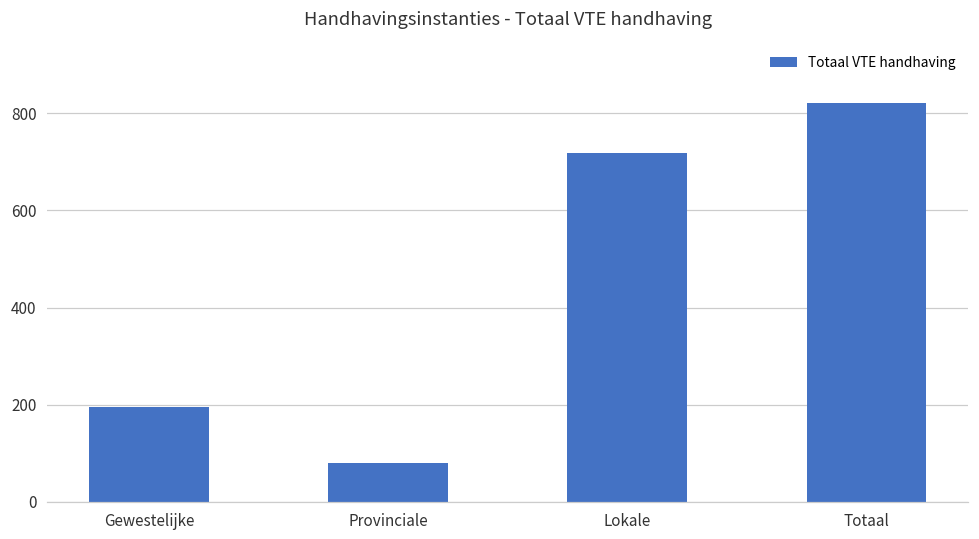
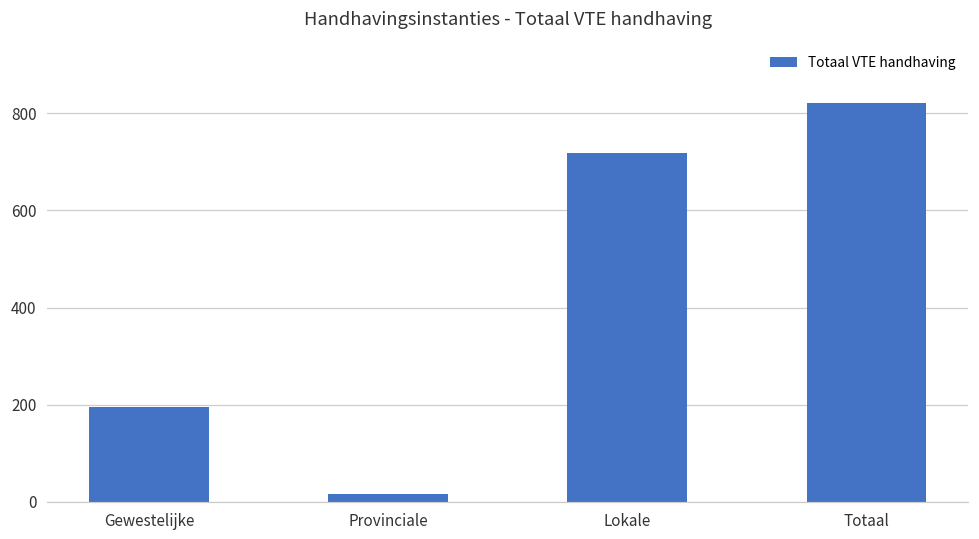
Provinciale: 80 -> 20
